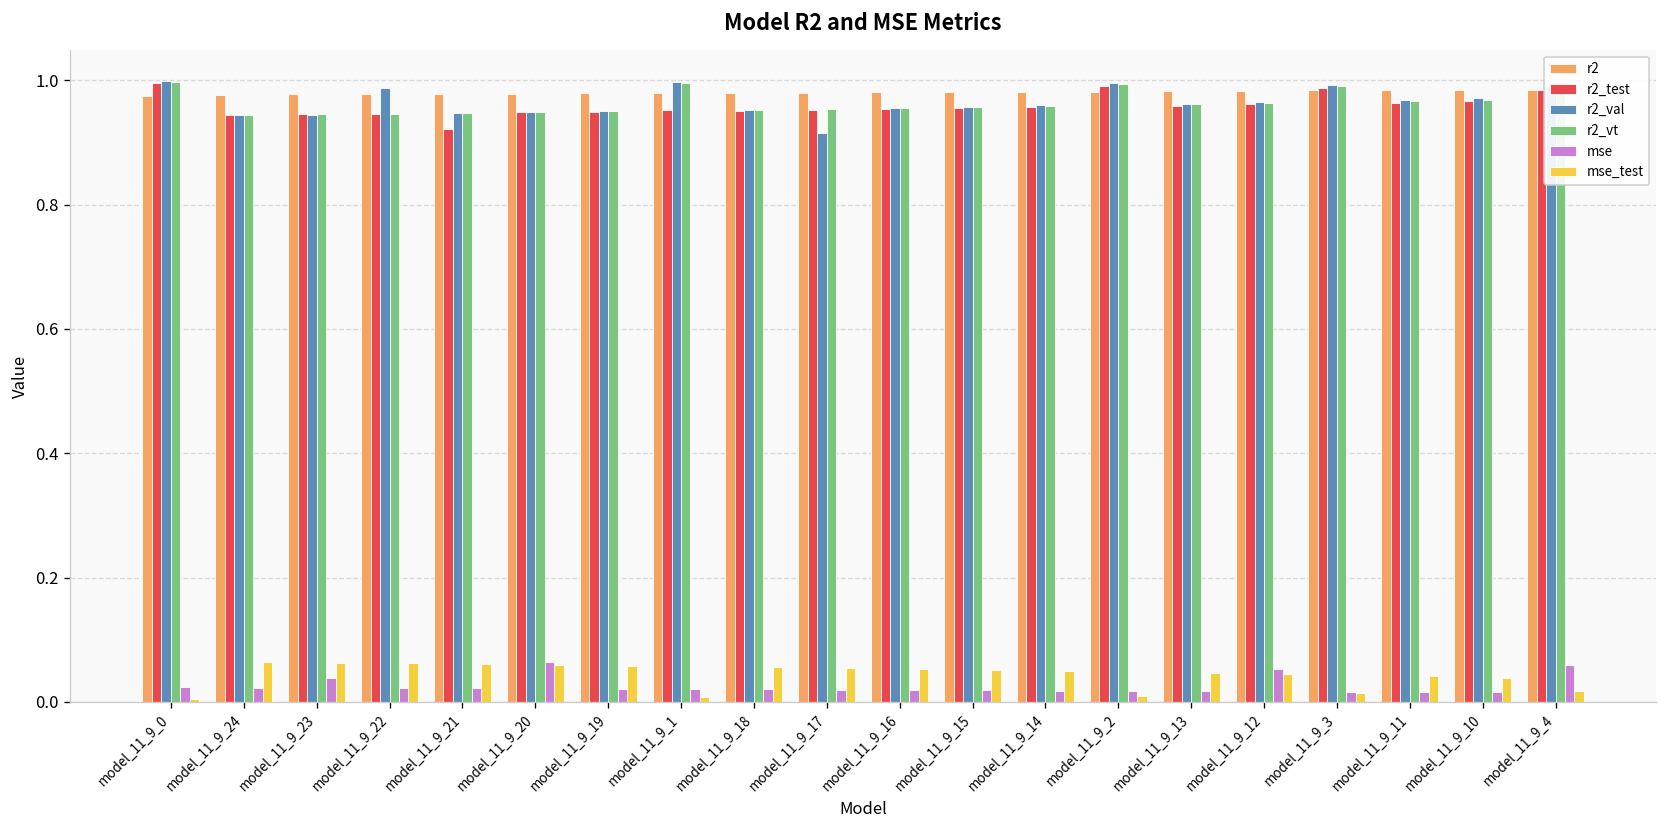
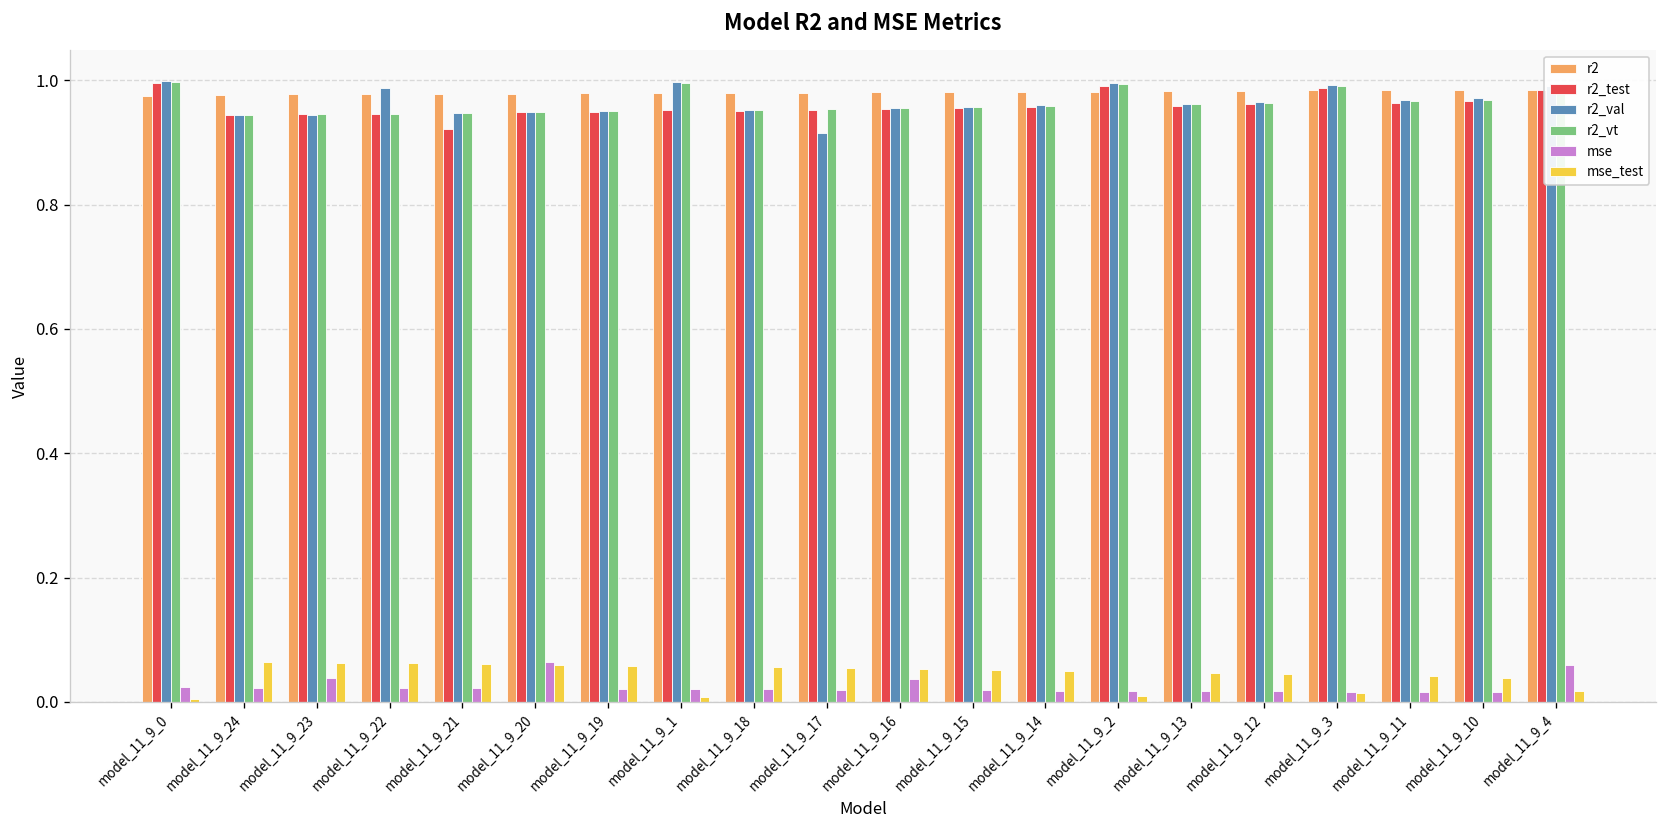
mse, model_11_9_16: 0.02 -> 0.04
mse, model_11_9_12: 0.05 -> 0.02
